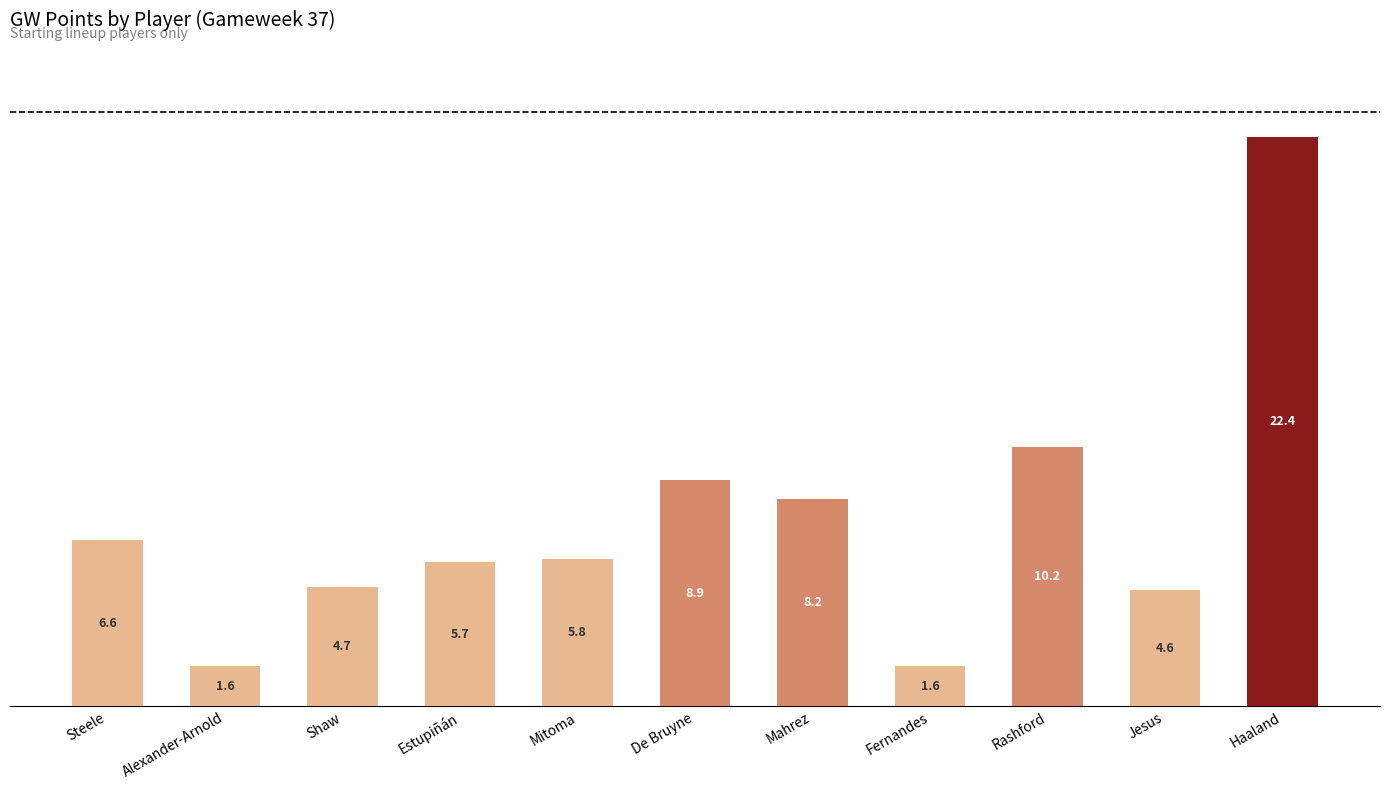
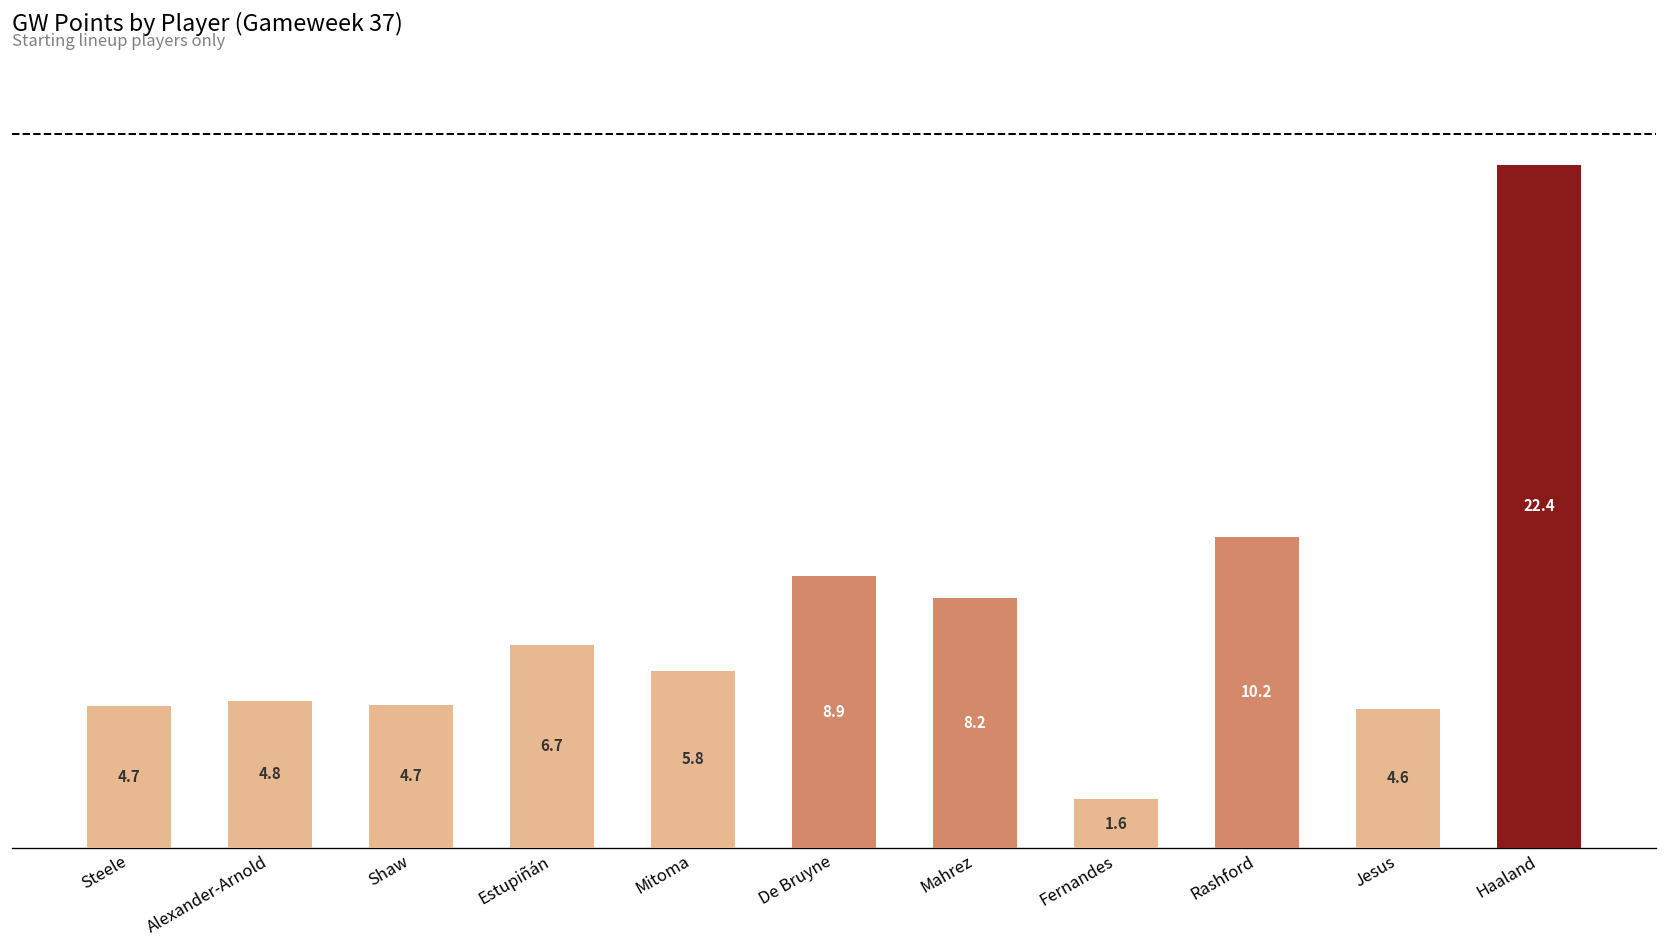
Steele: 6.6 -> 4.7
Alexander-Arnold: 1.6 -> 4.8
Estupiñán: 5.7 -> 6.7
